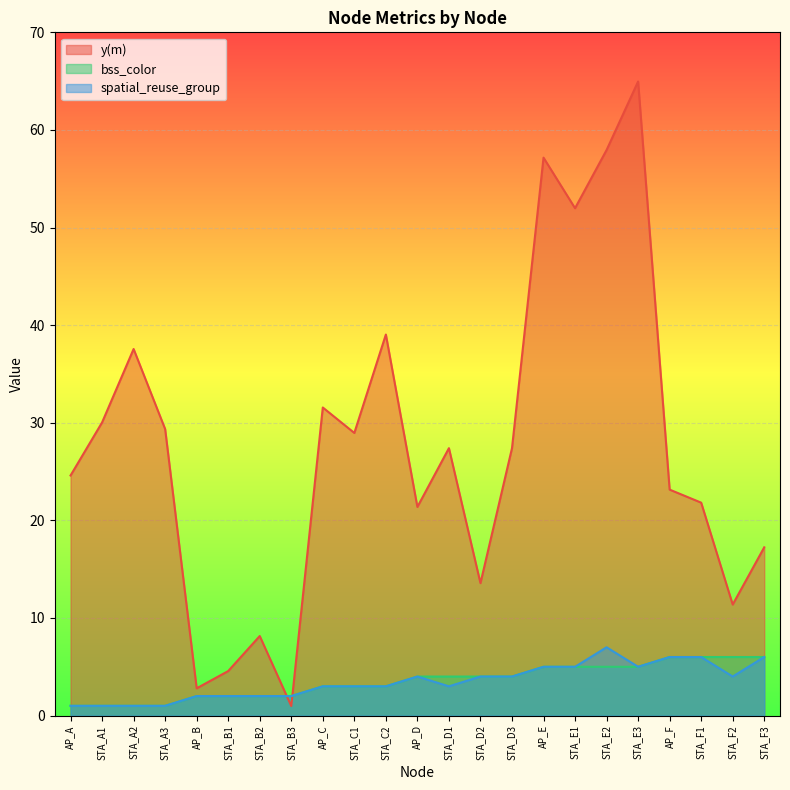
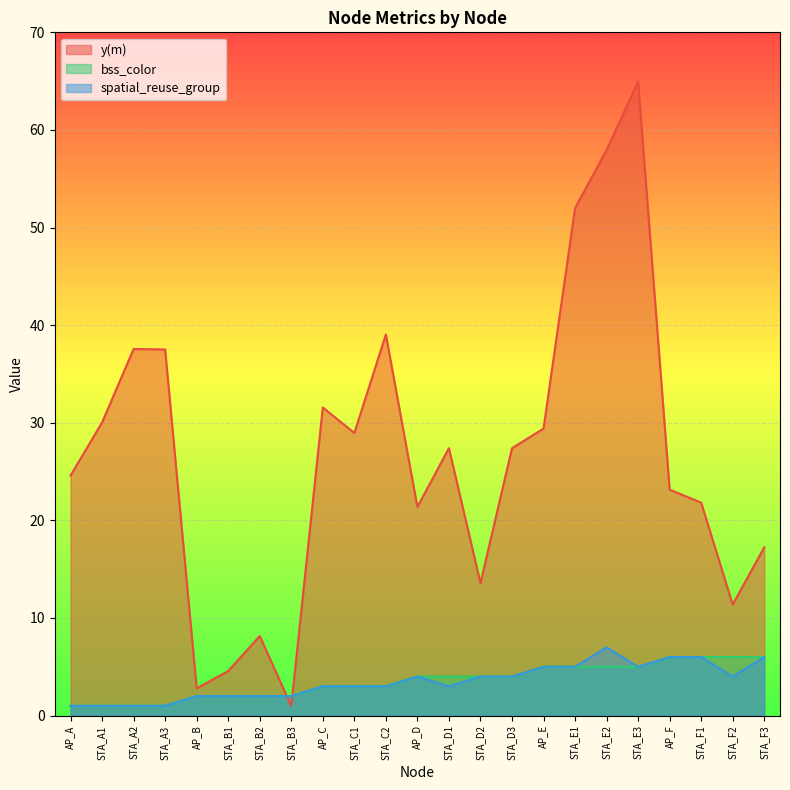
y(m), STA_A3: 29 -> 38
y(m), AP_E: 57 -> 29
